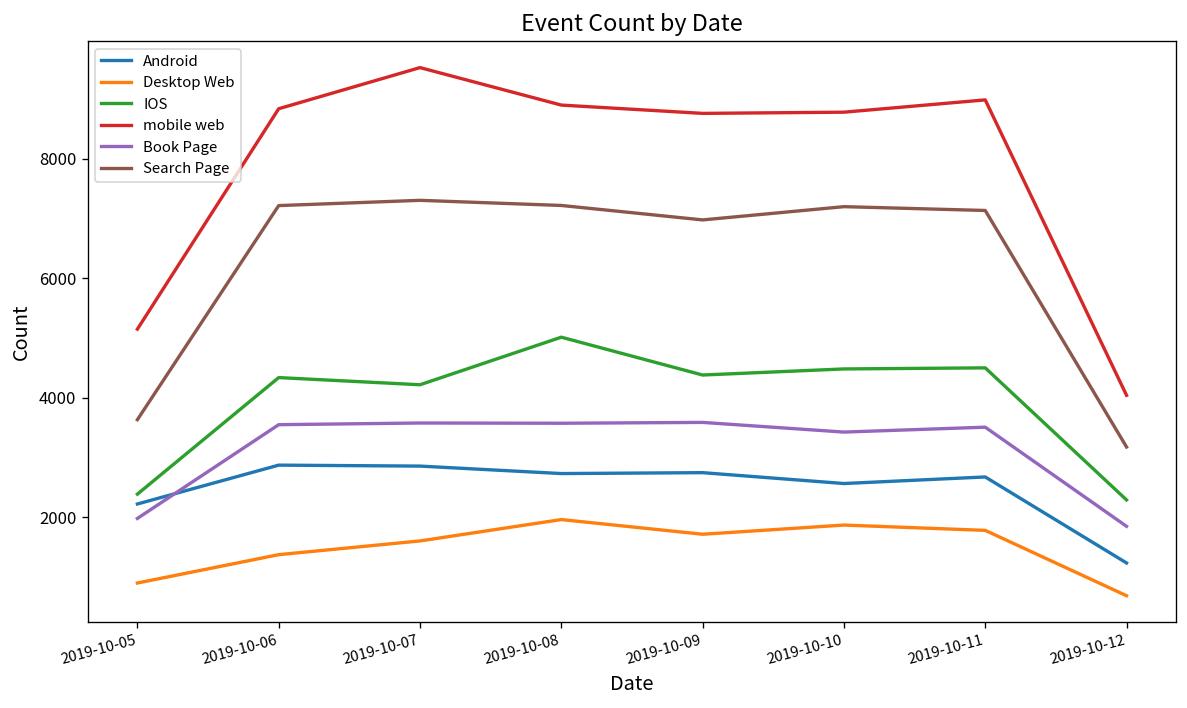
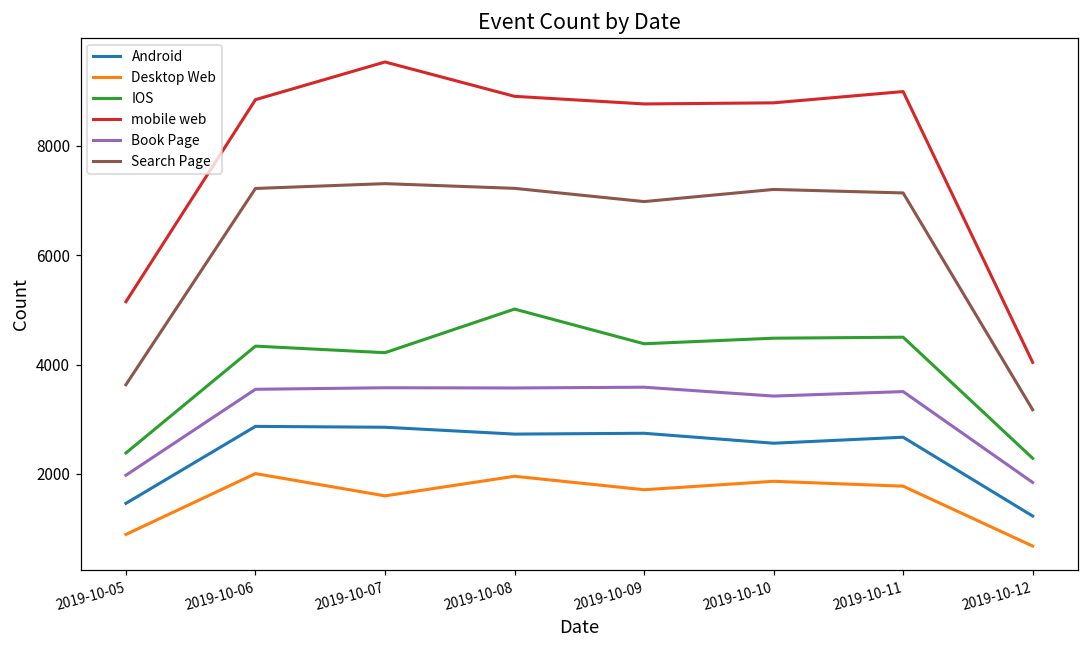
Android, 2019-10-05: 2200 -> 1500
Desktop Web, 2019-10-06: 1400 -> 2000
